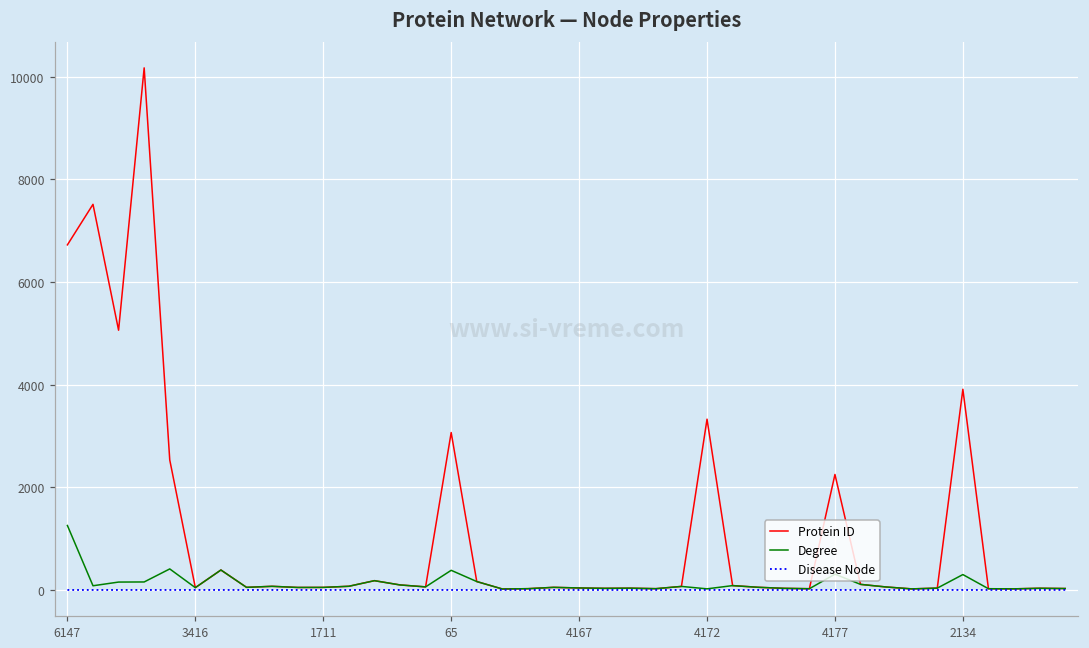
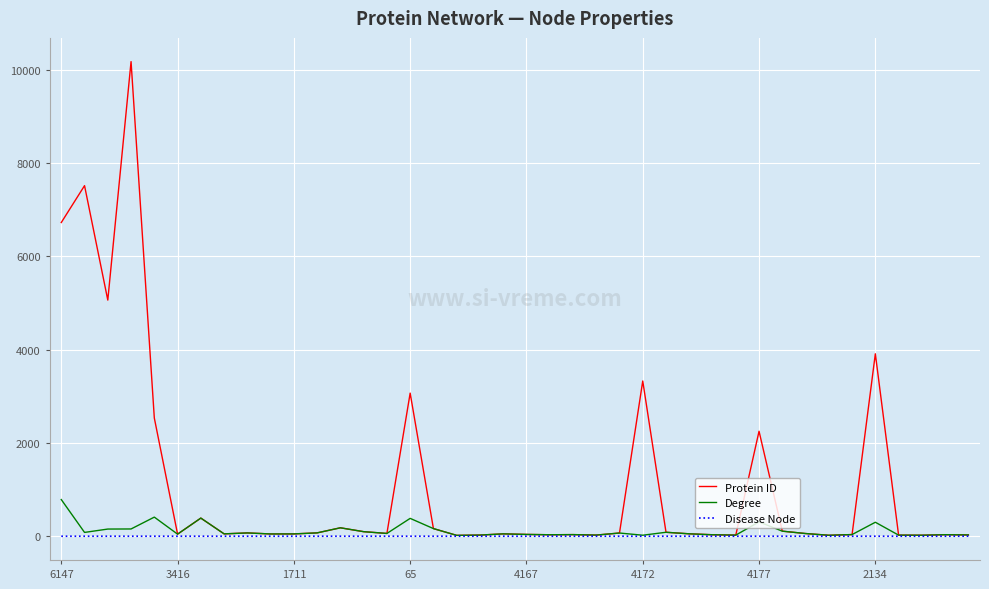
Degree, 6147: 1300 -> 800
